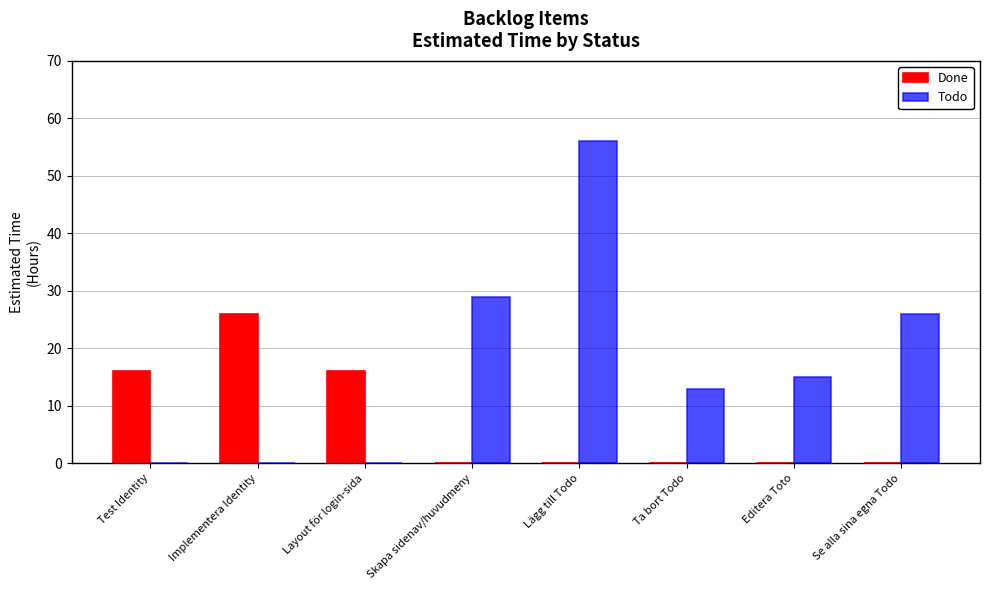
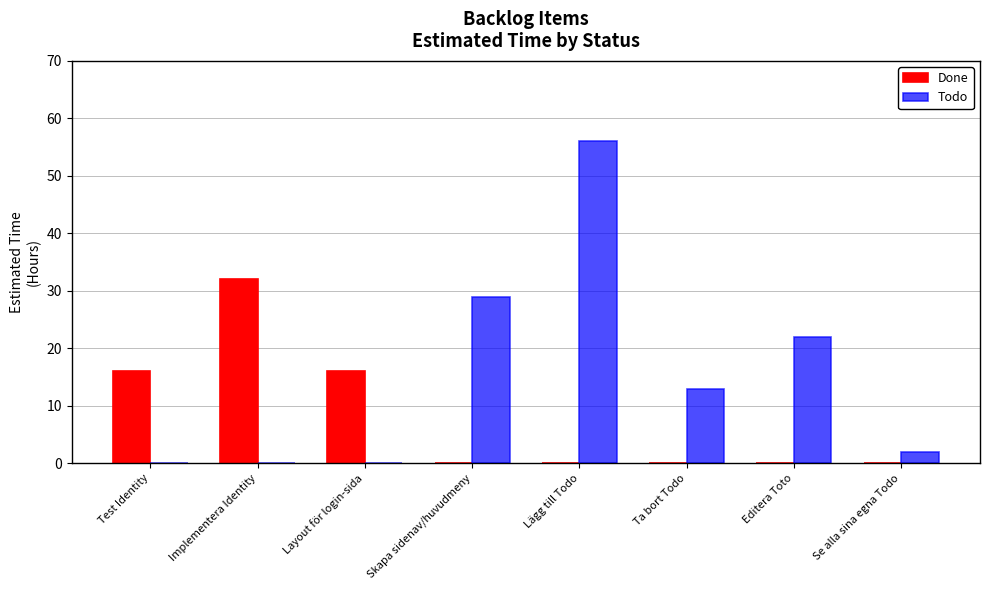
Done, Implementera Identity: 26 -> 32
Todo, Editera Toto: 15 -> 22
Todo, Se alla sina egna Todo: 26 -> 2
